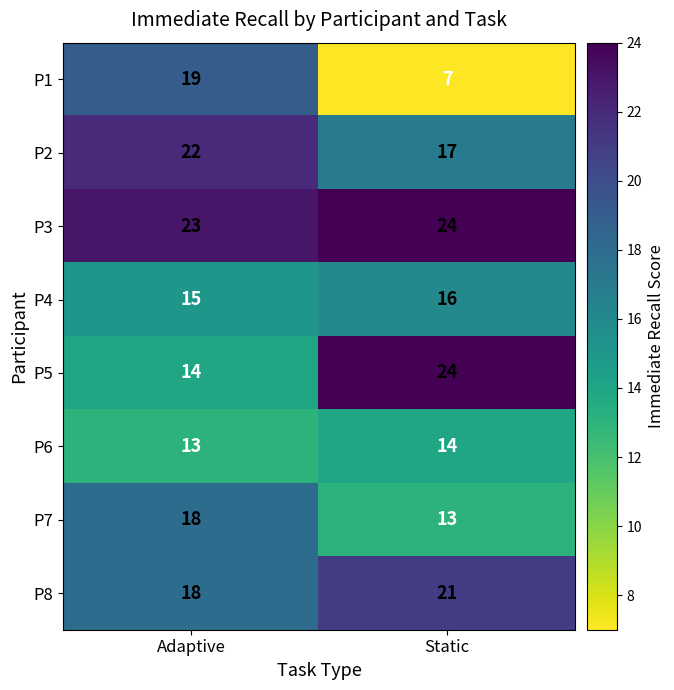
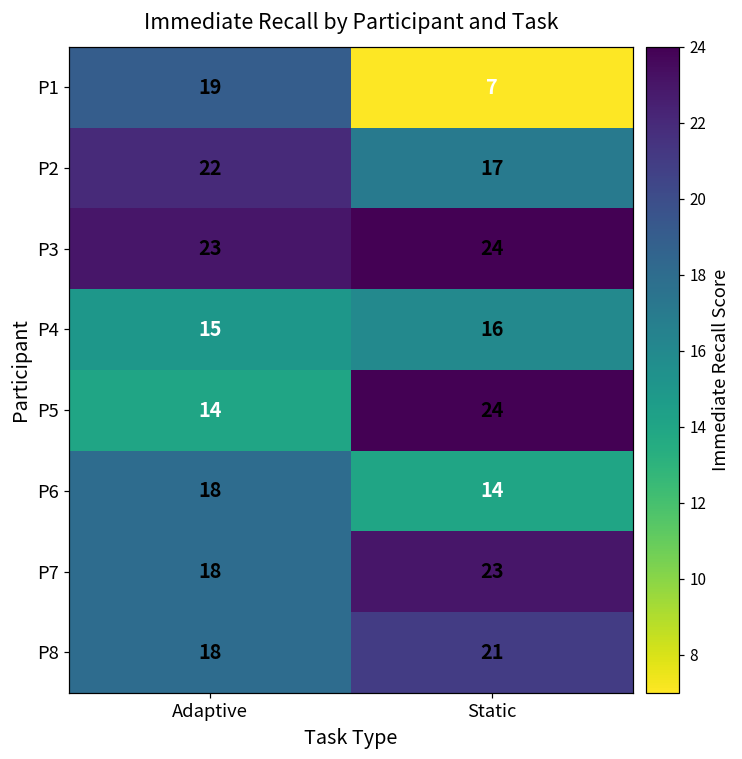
P6, Adaptive: 13 -> 18
P7, Static: 13 -> 23
